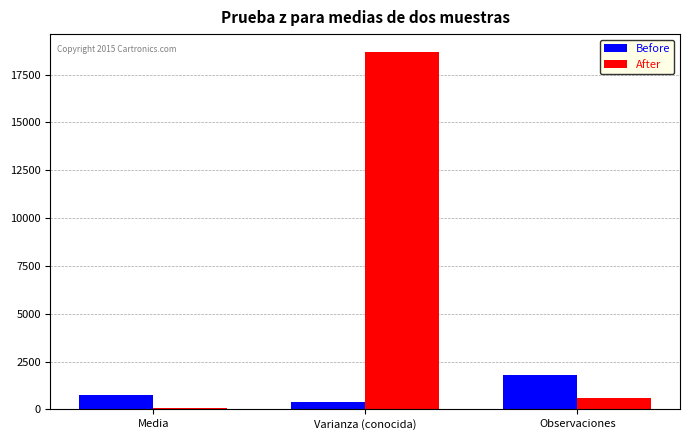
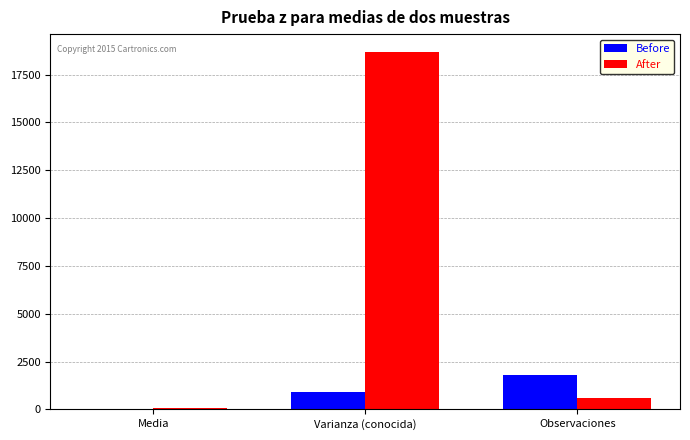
Before, Media: 800 -> 0
Before, Varianza (conocida): 400 -> 900
